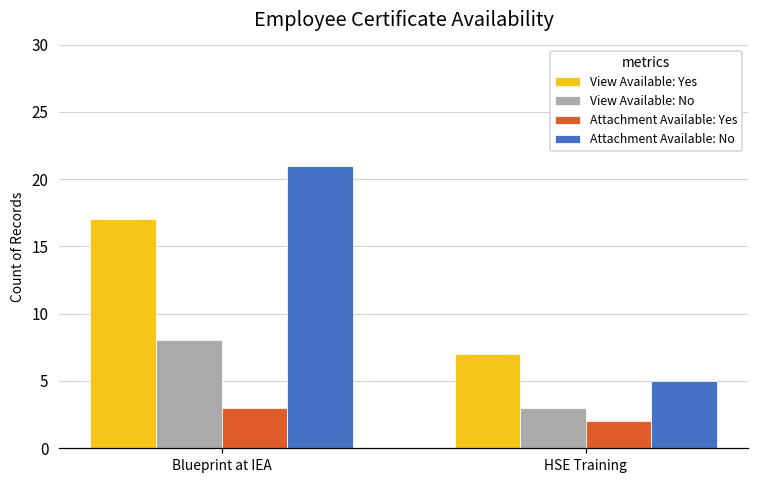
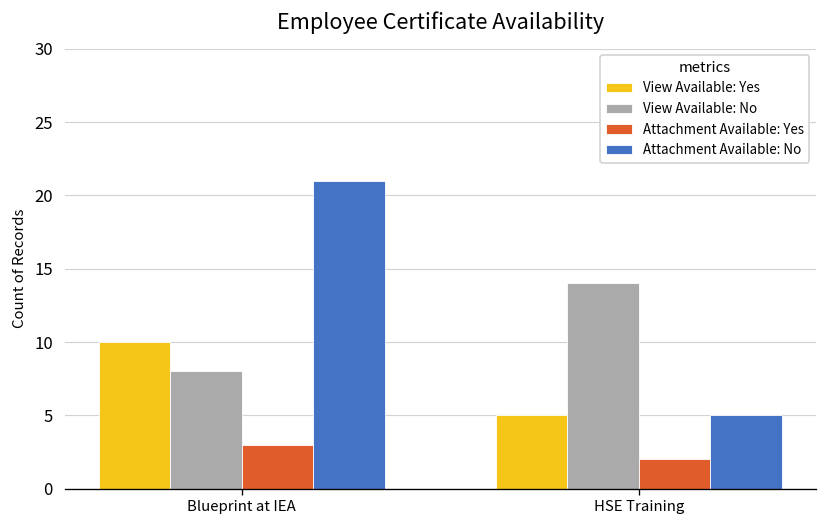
View Available: Yes, Blueprint at IEA: 17 -> 10
View Available: Yes, HSE Training: 7 -> 5
View Available: No, HSE Training: 3 -> 14
